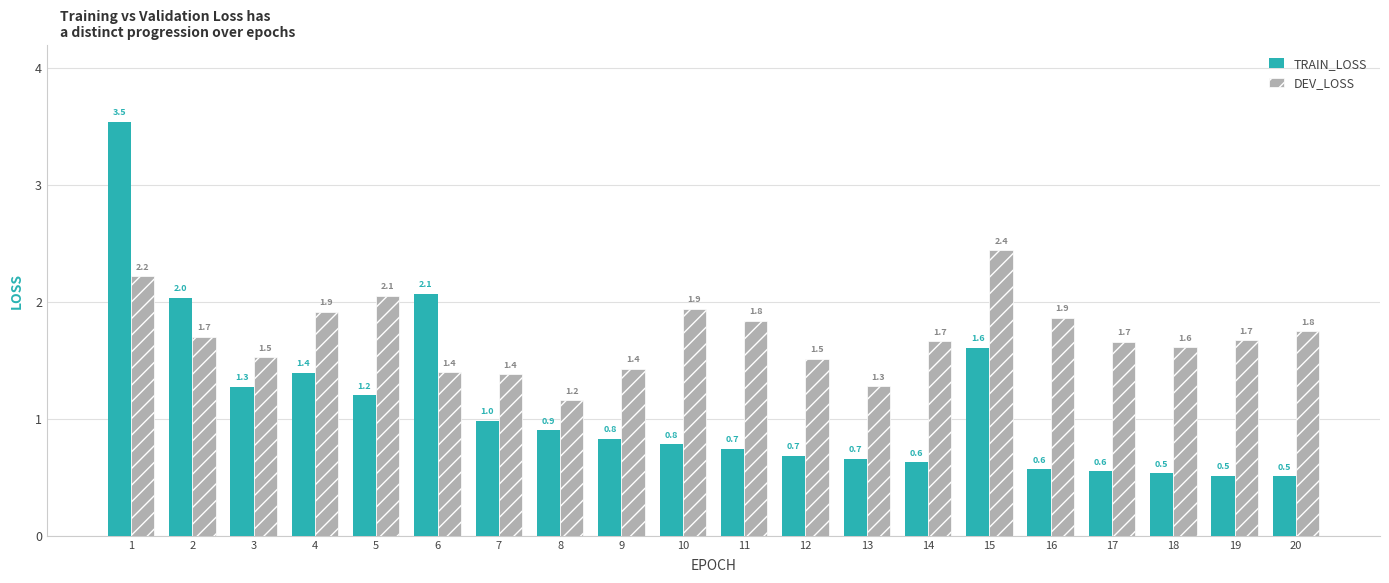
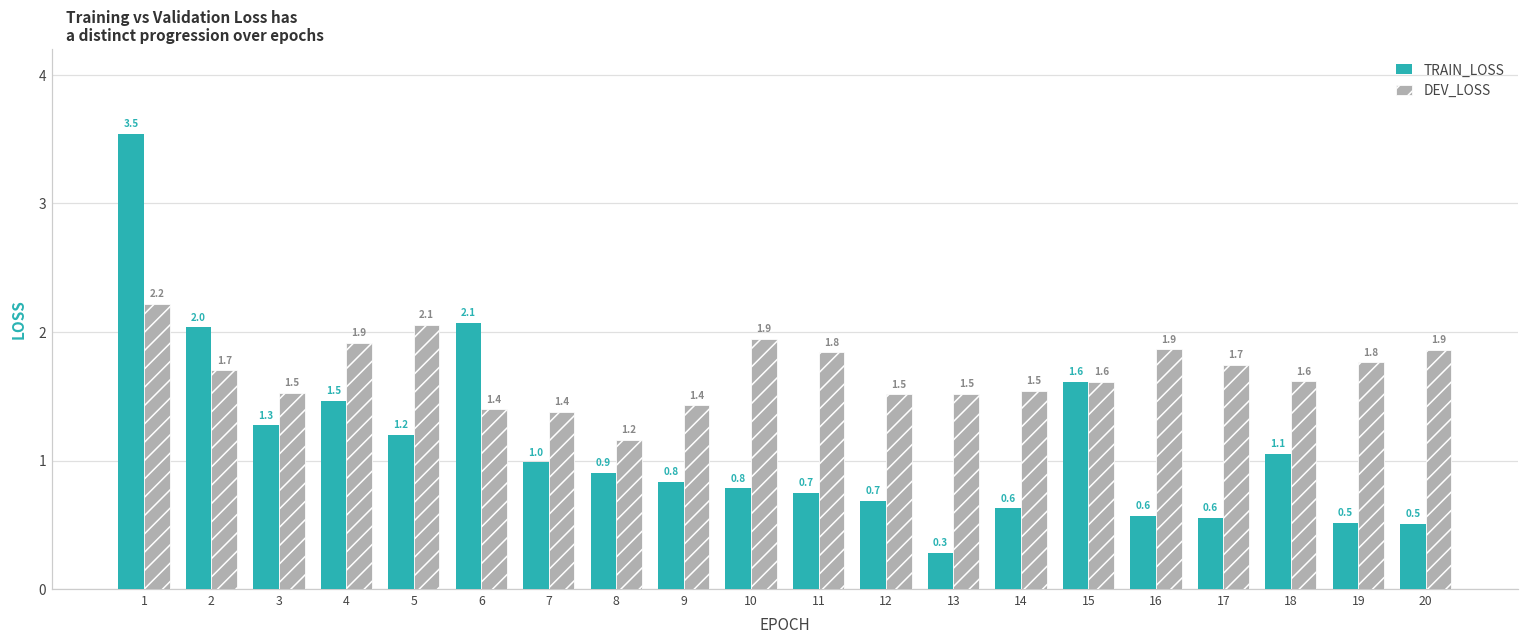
TRAIN_LOSS, 4: 1.4 -> 1.5
TRAIN_LOSS, 13: 0.7 -> 0.3
DEV_LOSS, 13: 1.3 -> 1.5
DEV_LOSS, 14: 1.7 -> 1.5
DEV_LOSS, 15: 2.4 -> 1.6
DEV_LOSS, 17: 1.66 -> 1.74
TRAIN_LOSS, 18: 0.5 -> 1.1
DEV_LOSS, 19: 1.7 -> 1.8
DEV_LOSS, 20: 1.8 -> 1.9
